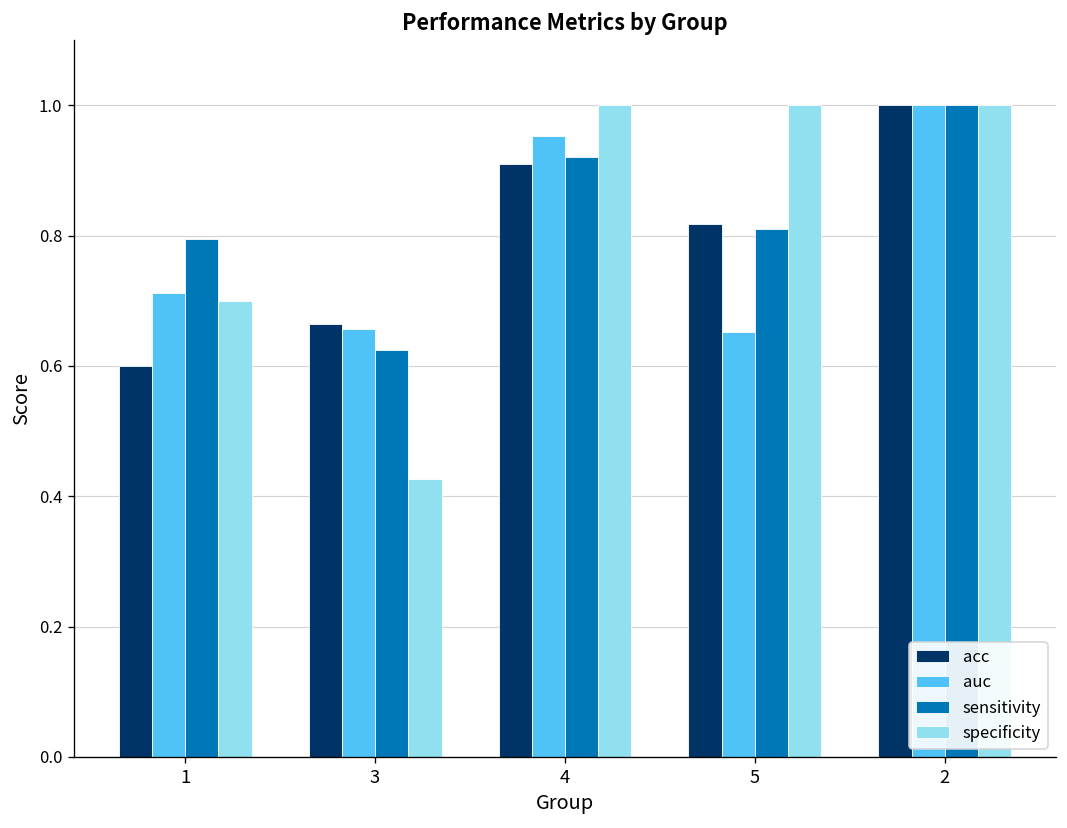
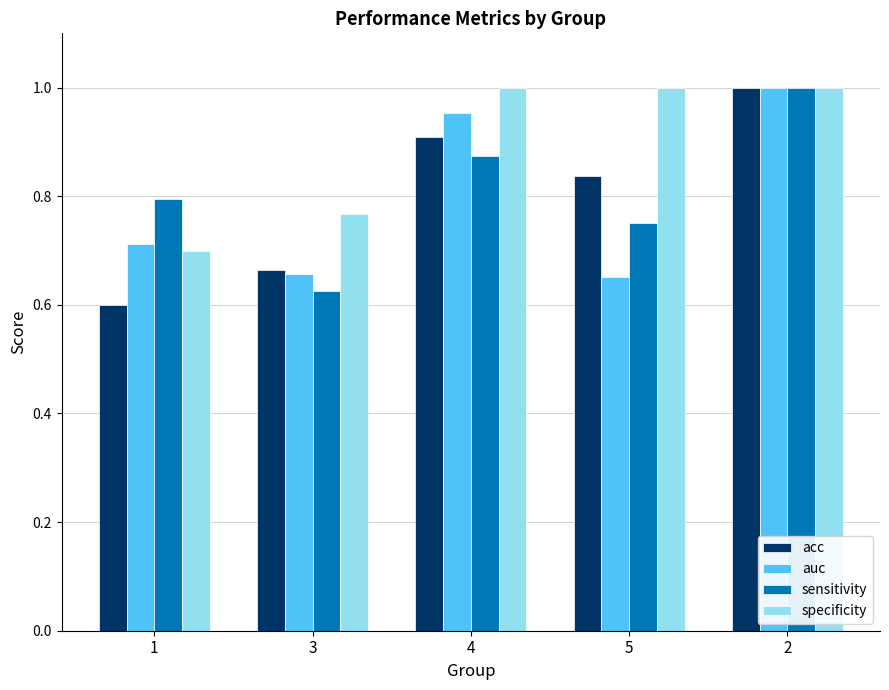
specificity, 3: 0.43 -> 0.77
sensitivity, 4: 0.92 -> 0.88
acc, 5: 0.82 -> 0.84
sensitivity, 5: 0.81 -> 0.75
